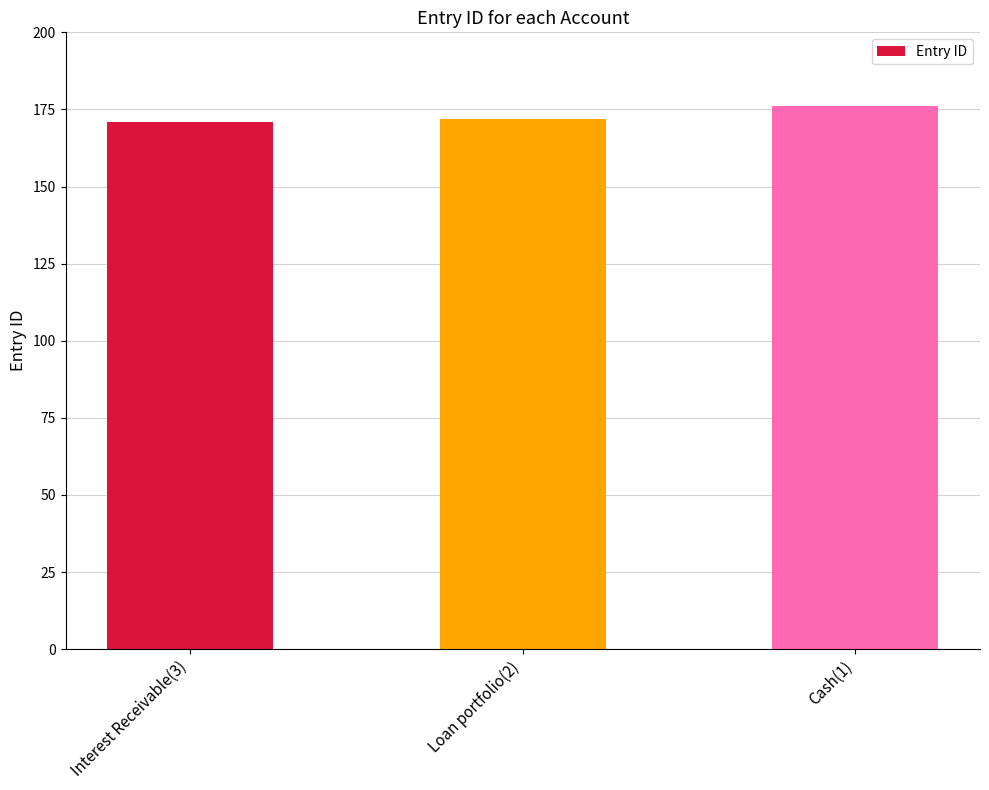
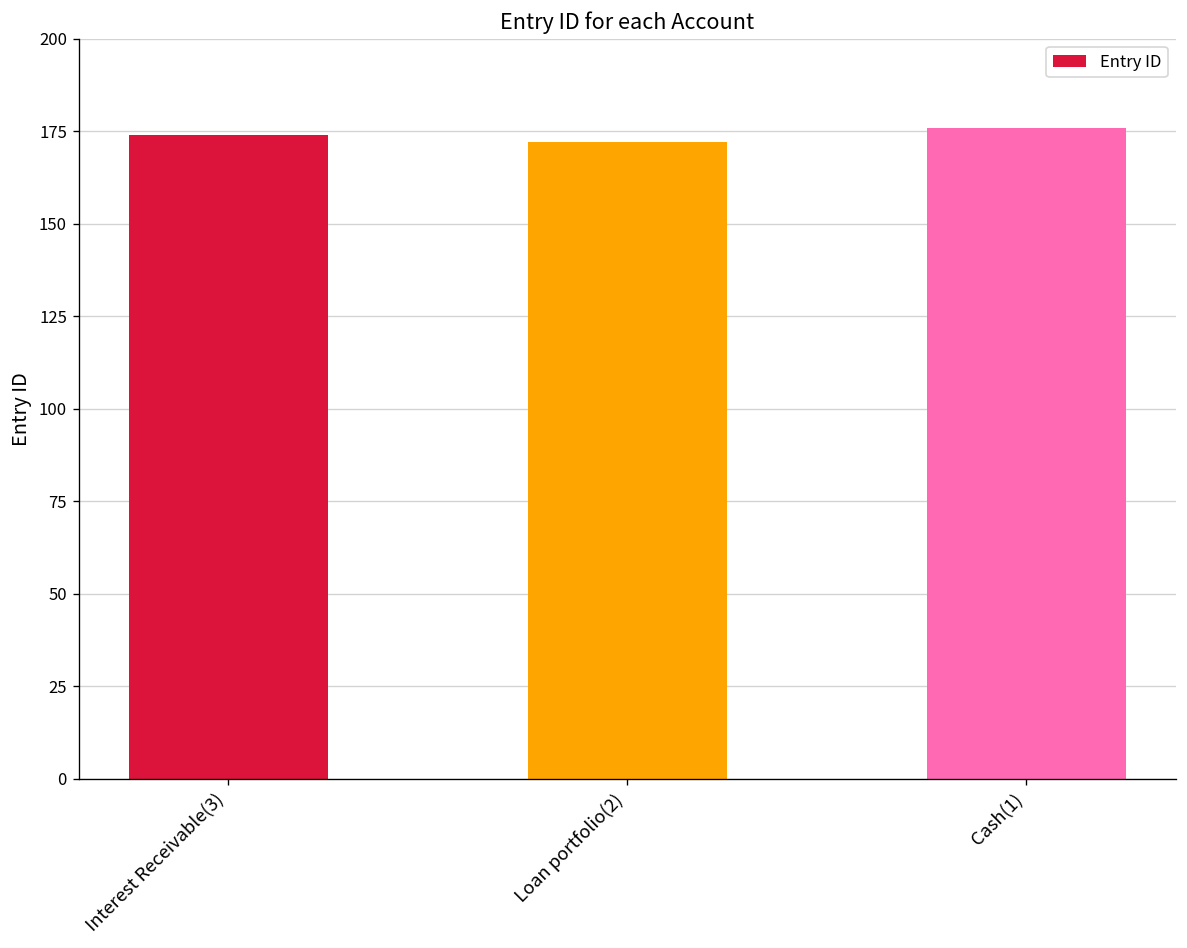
Interest Receivable(3): 171 -> 174
